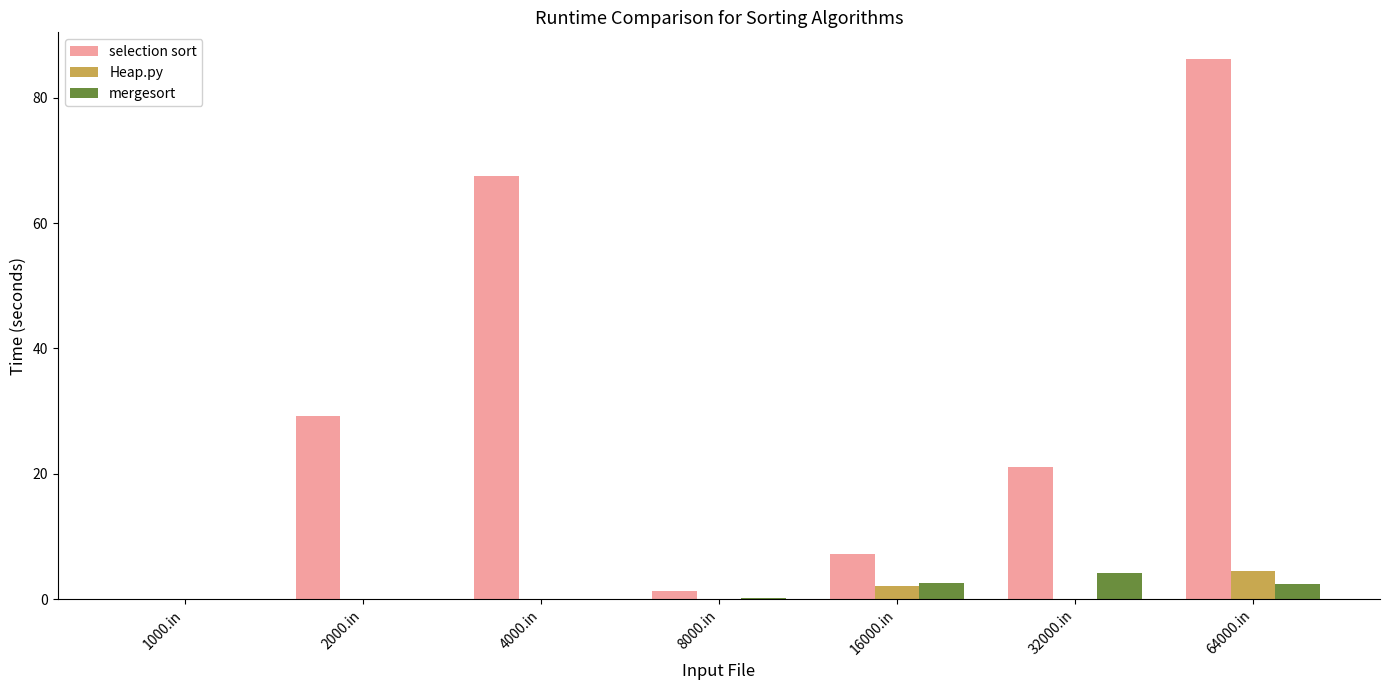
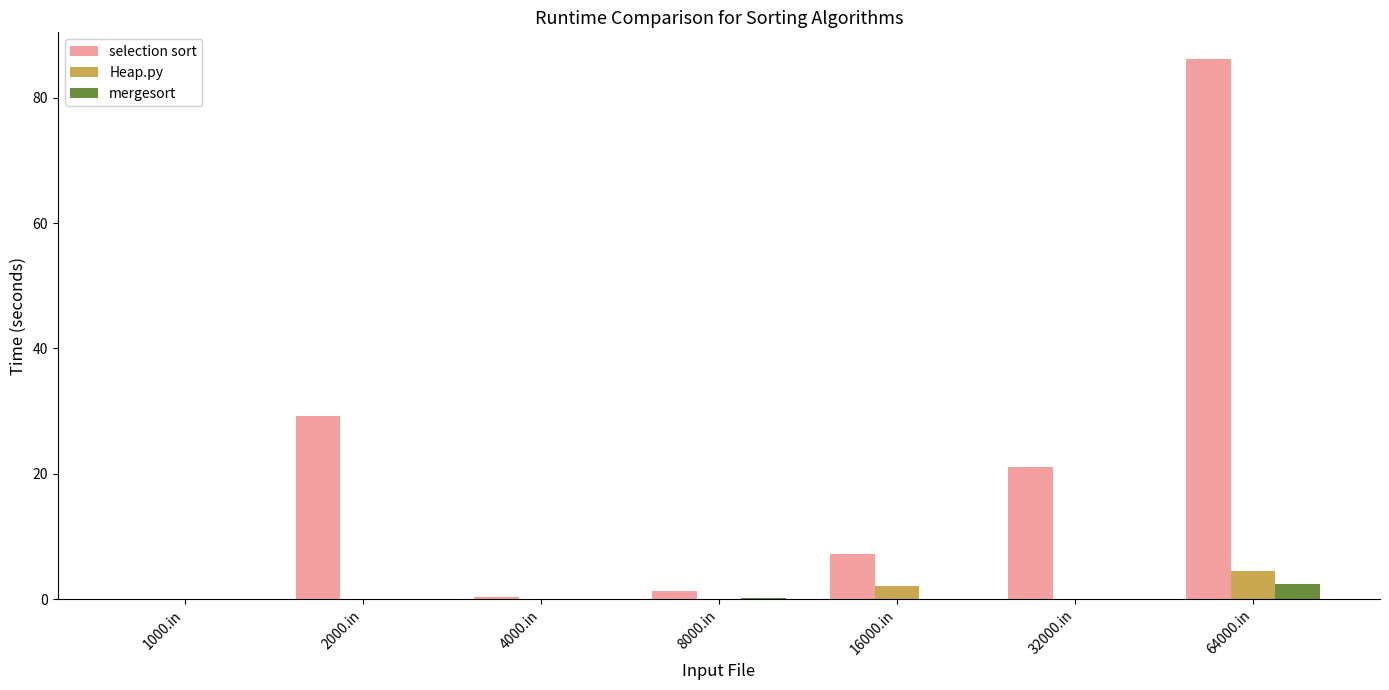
selection sort, 4000.in: 68 -> 0
mergesort, 16000.in: 3 -> 0
mergesort, 32000.in: 4 -> 0
